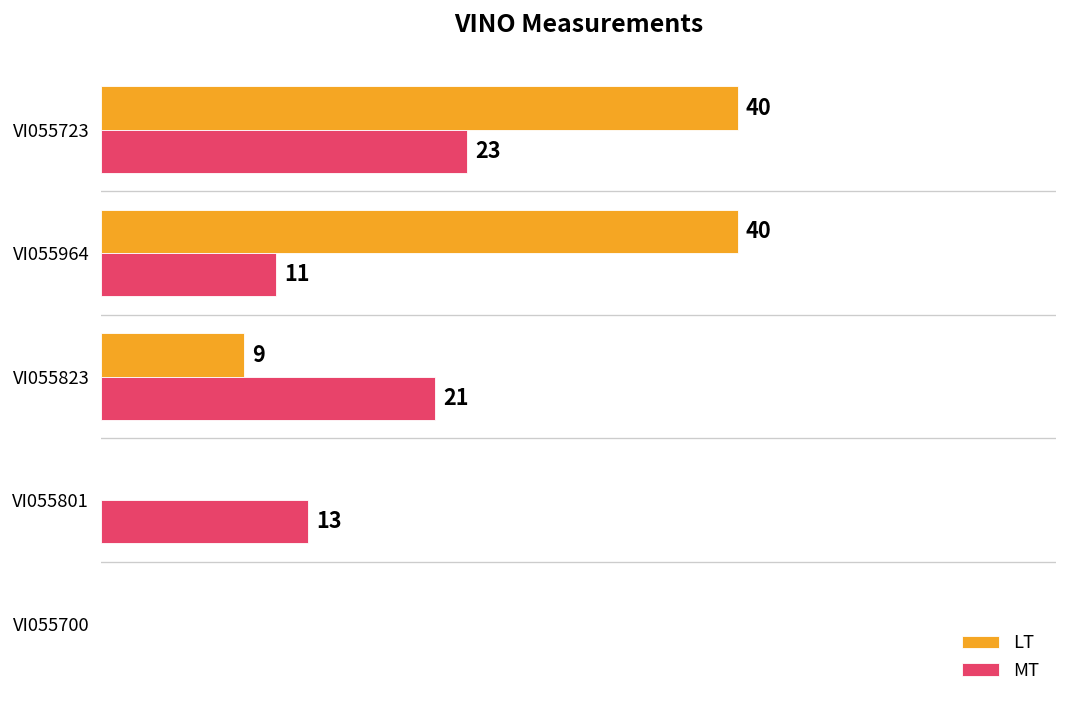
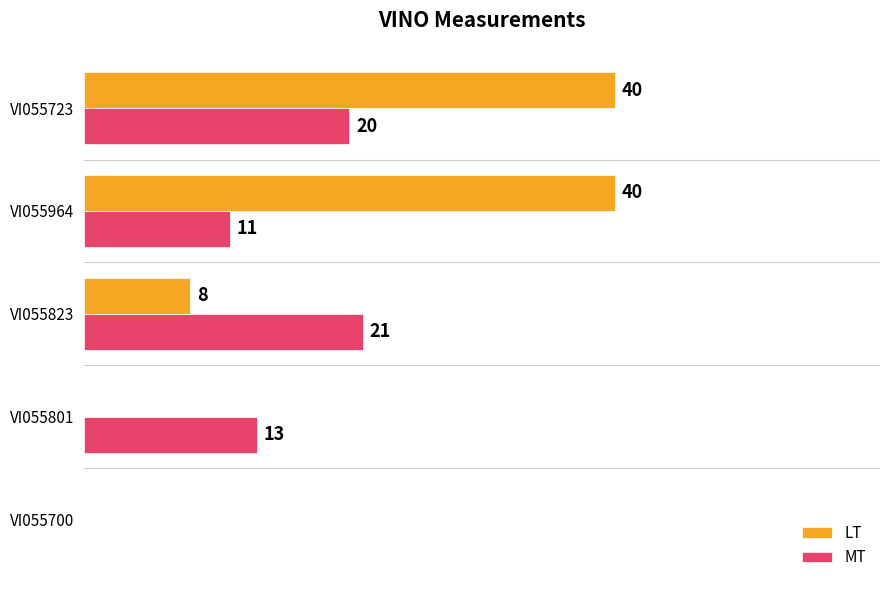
MT, VI055723: 23 -> 20
LT, VI055823: 9 -> 8
